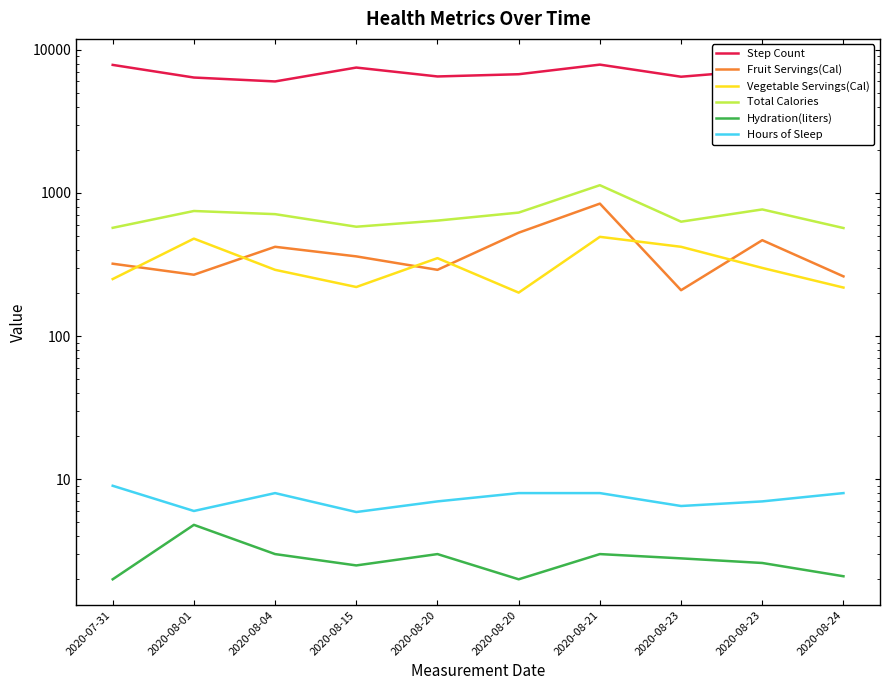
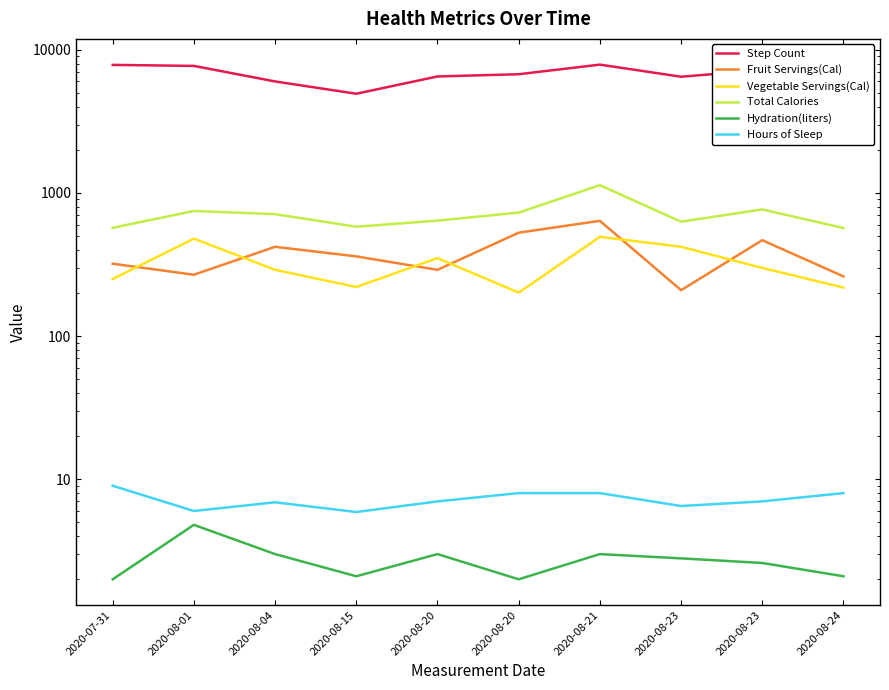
Step Count, 2020-08-01: 6000 -> 8000
Hours of Sleep, 2020-08-04: 8 -> 7
Step Count, 2020-08-15: 8000 -> 4900
Hydration(liters), 2020-08-15: 2.5 -> 2.1
Fruit Servings(Cal), 2020-08-21: 800 -> 600
